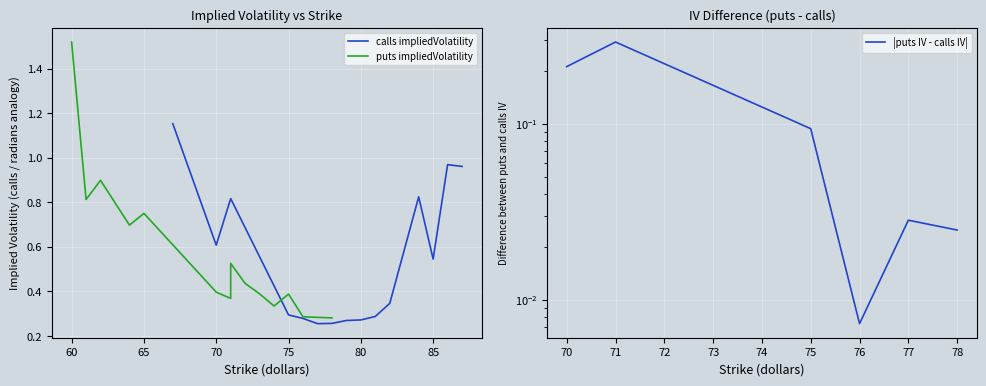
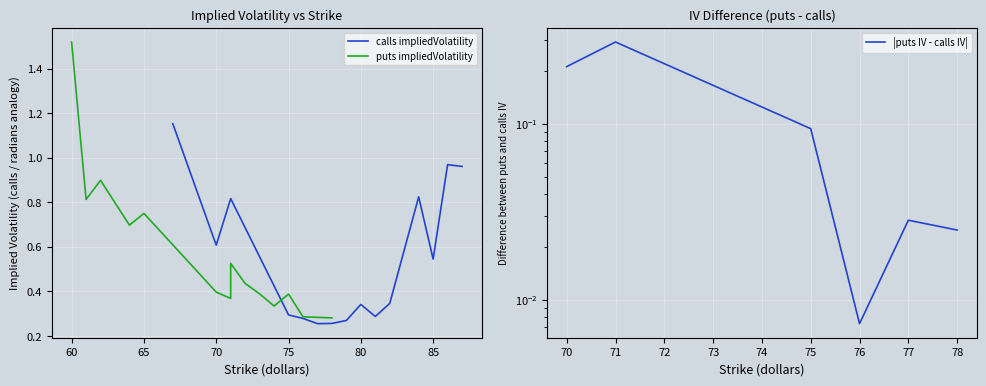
Implied Volatility vs Strike, calls impliedVolatility, 80: 0.27 -> 0.34
